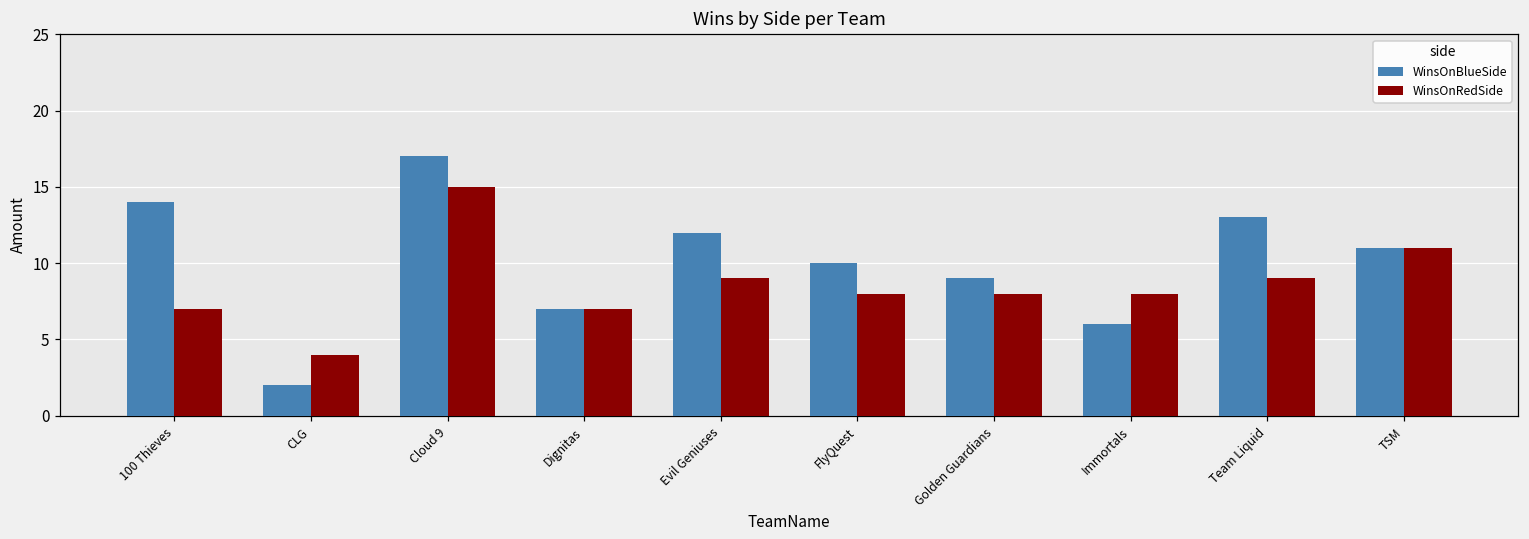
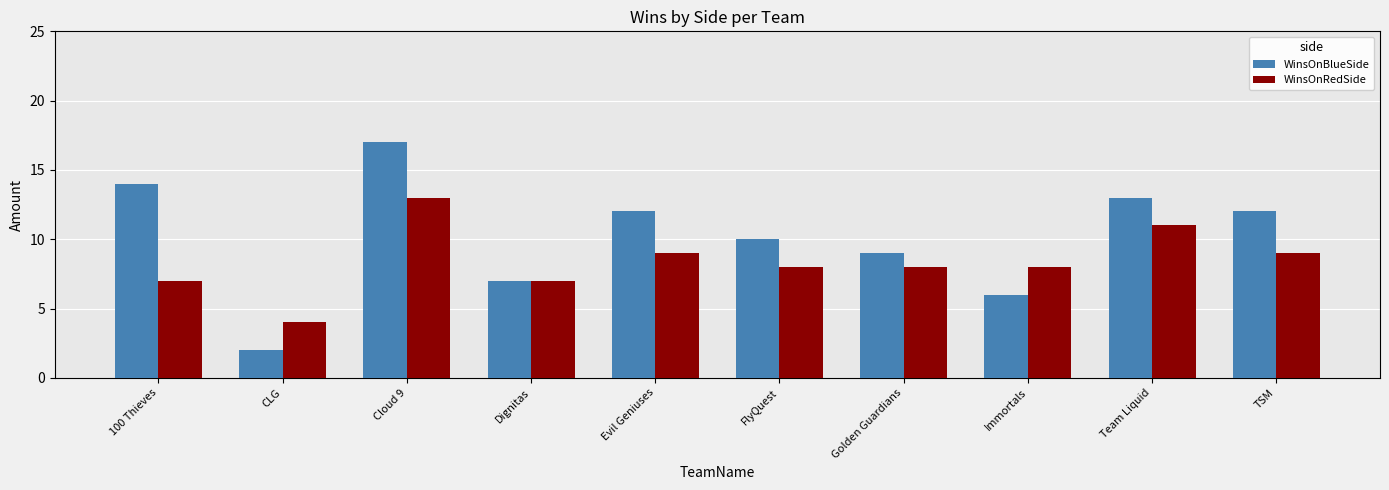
WinsOnRedSide, Cloud 9: 15 -> 13
WinsOnRedSide, Team Liquid: 9 -> 11
WinsOnBlueSide, TSM: 11 -> 12
WinsOnRedSide, TSM: 11 -> 9
